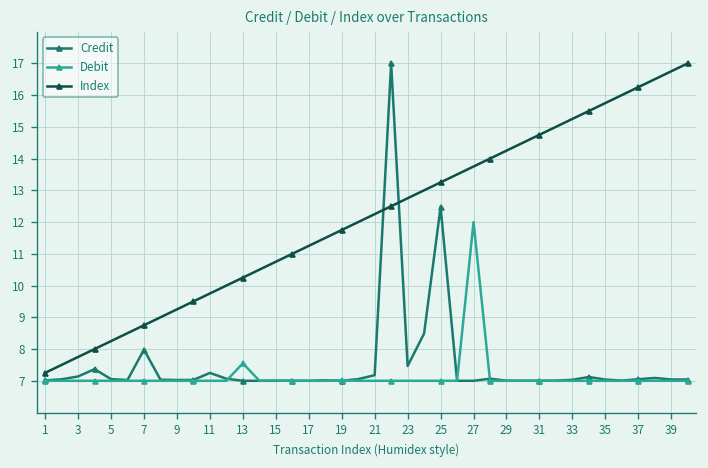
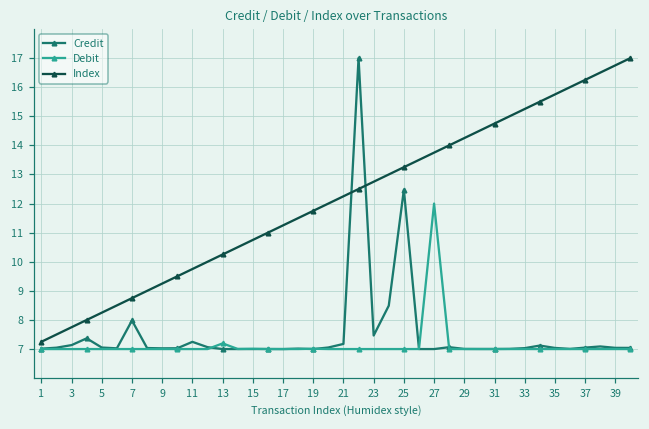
Debit, 13: 7.6 -> 7.2
